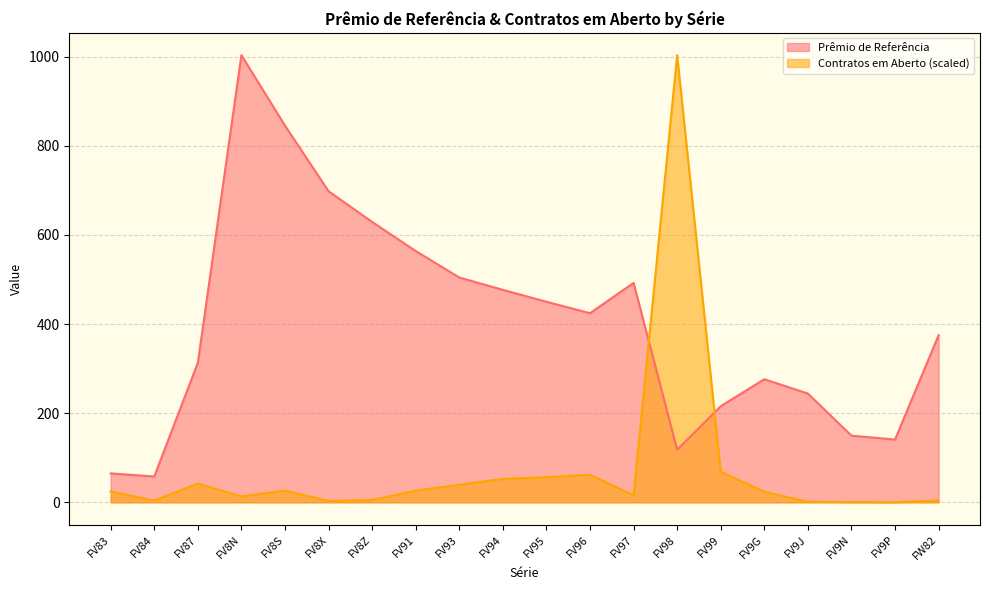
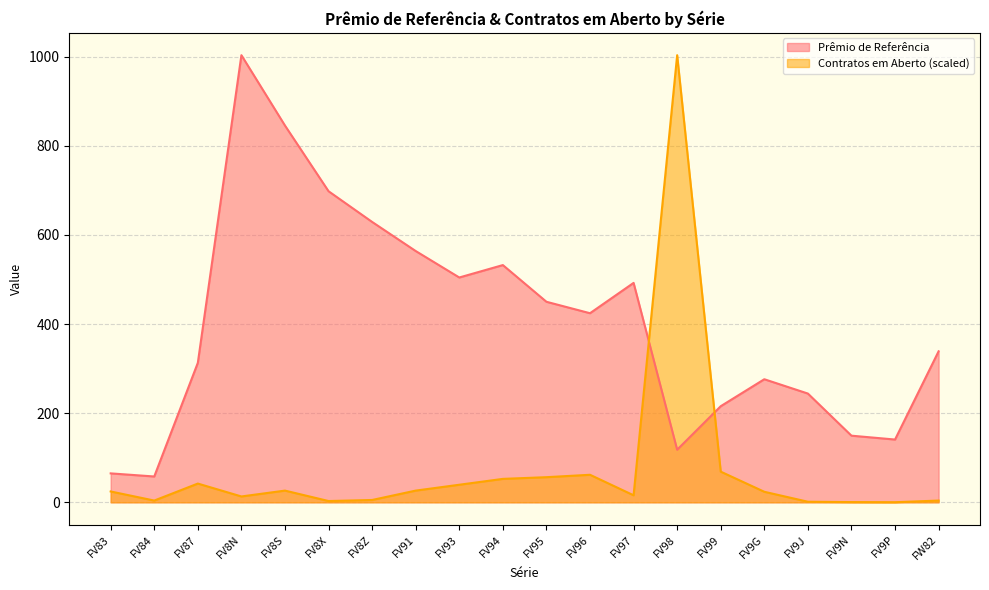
Prêmio de Referência, FV94: 480 -> 530
Prêmio de Referência, FW82: 380 -> 340
